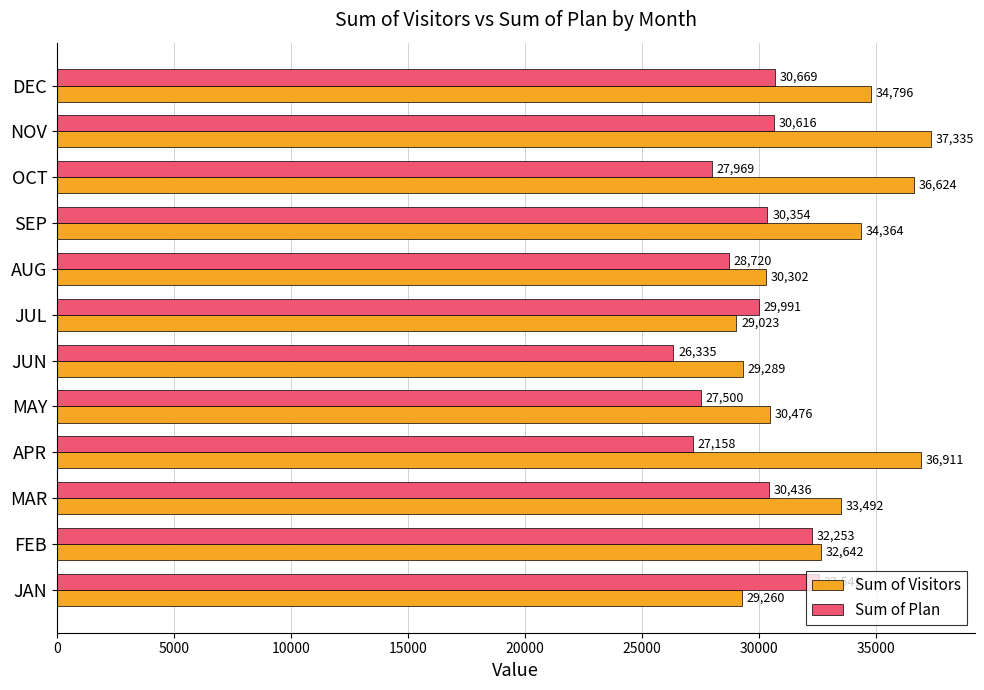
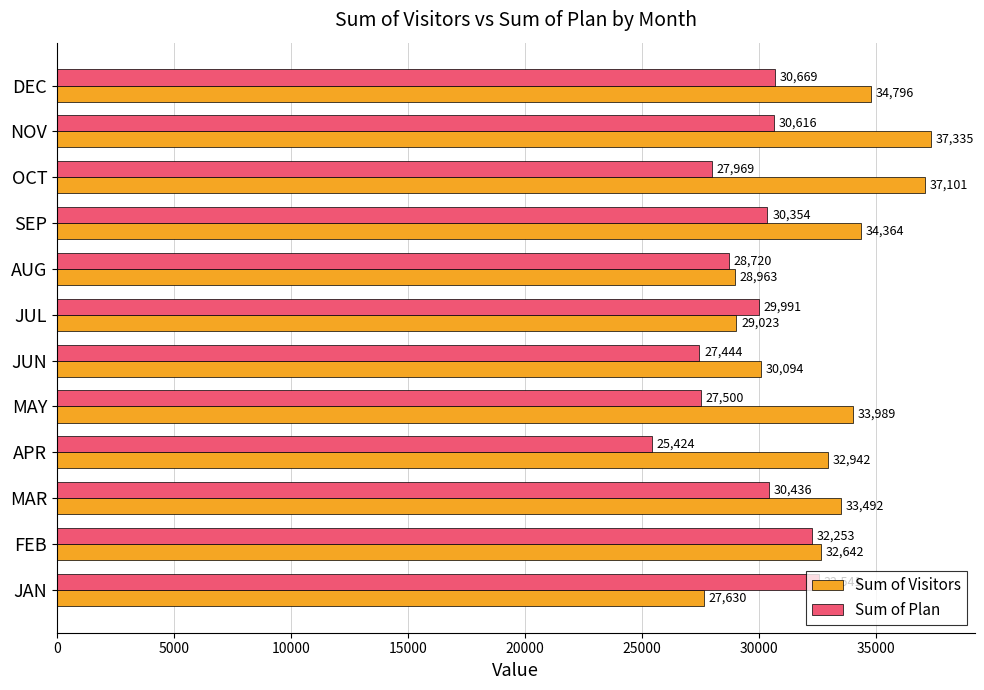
Sum of Visitors, OCT: 36,624 -> 37,101
Sum of Visitors, AUG: 30,302 -> 28,963
Sum of Plan, JUN: 26,335 -> 27,444
Sum of Visitors, JUN: 29,289 -> 30,094
Sum of Visitors, MAY: 30,476 -> 33,989
Sum of Plan, APR: 27,158 -> 25,424
Sum of Visitors, APR: 36,911 -> 32,942
Sum of Visitors, JAN: 29,260 -> 27,630
